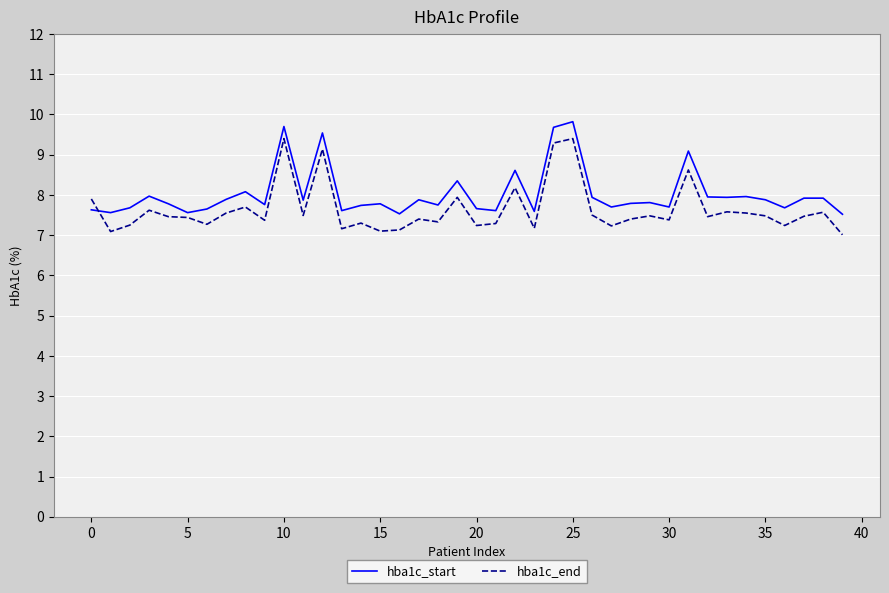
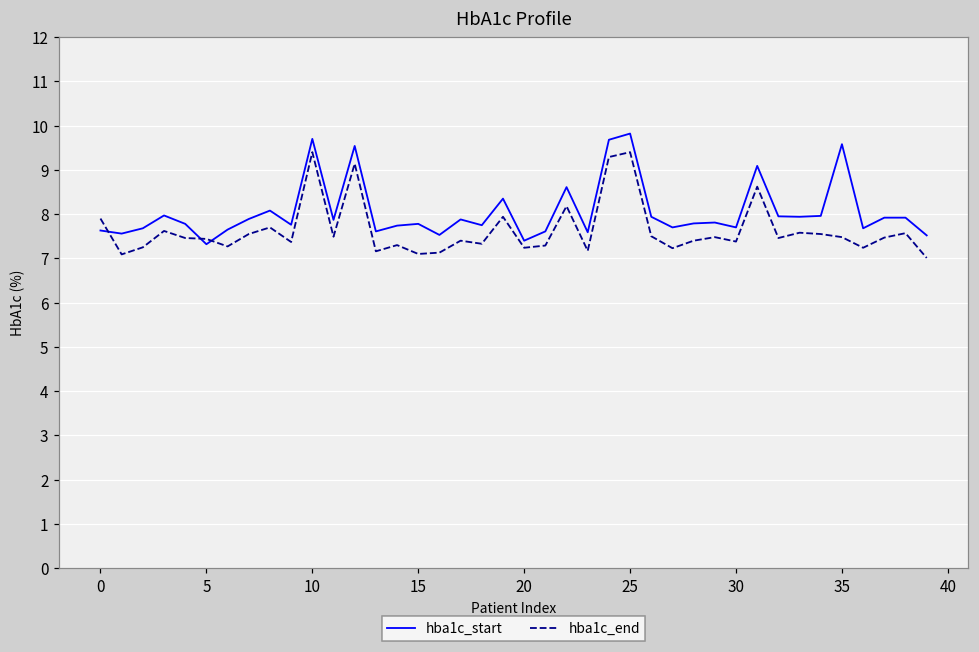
hba1c_start, 5: 7.6 -> 7.3
hba1c_start, 20: 7.7 -> 7.4
hba1c_start, 35: 7.9 -> 9.6
